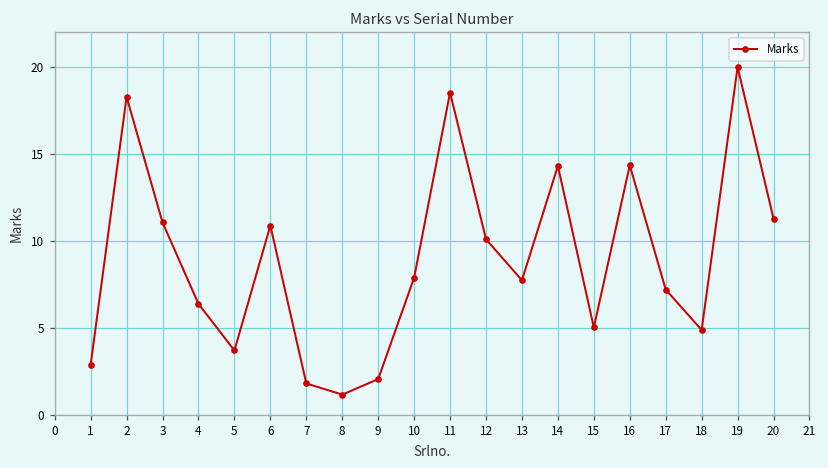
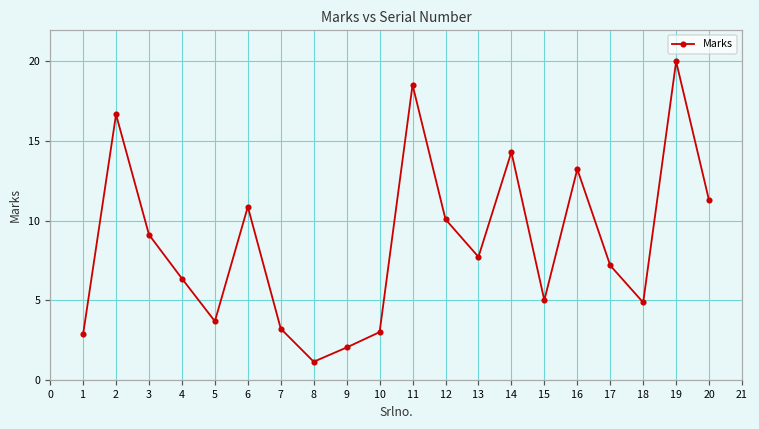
2: 18.3 -> 16.7
3: 11.1 -> 9.1
7: 1.8 -> 3.2
10: 7.9 -> 3.0
16: 14.3 -> 13.2
